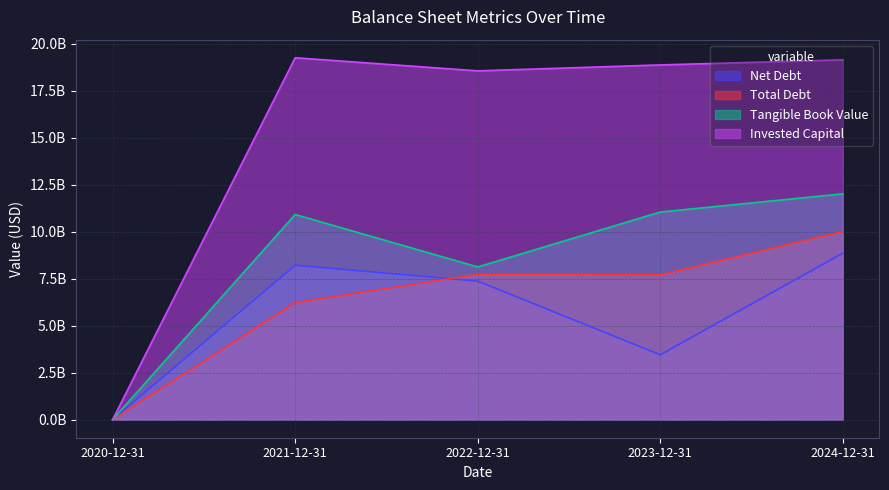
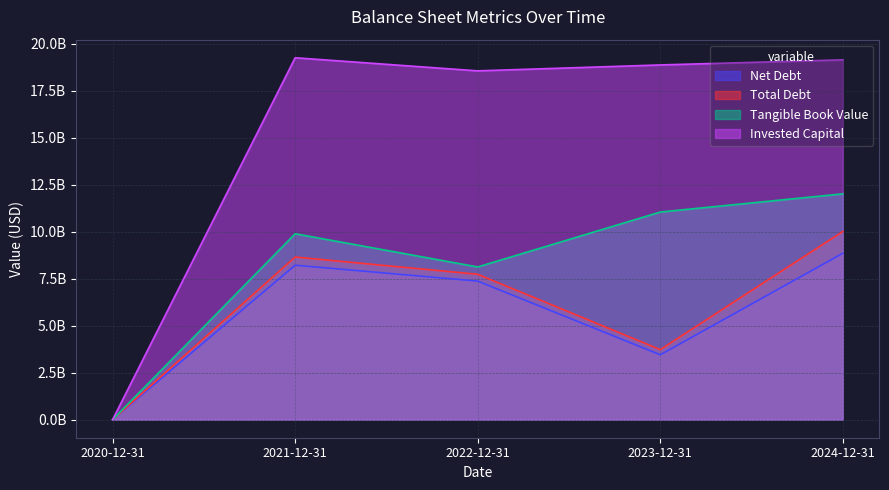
Total Debt, 2021-12-31: 6200000000 -> 8700000000
Tangible Book Value, 2021-12-31: 10900000000 -> 9900000000
Total Debt, 2023-12-31: 7700000000 -> 3700000000
